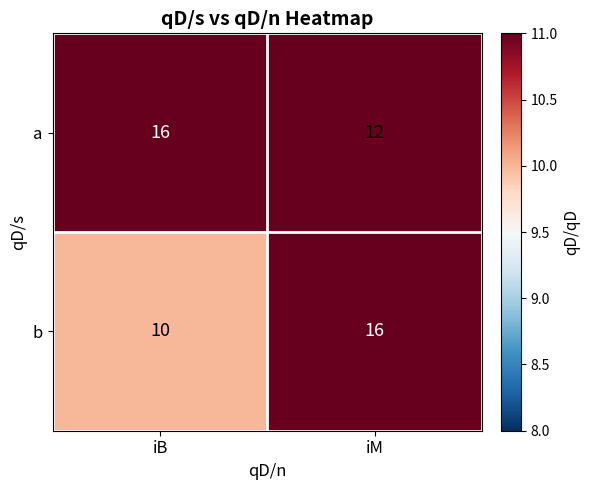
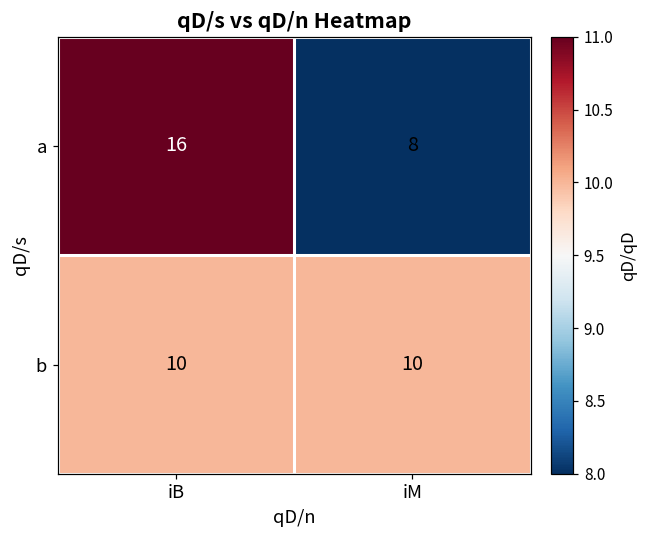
a, iM: 12 -> 8
b, iM: 16 -> 10
